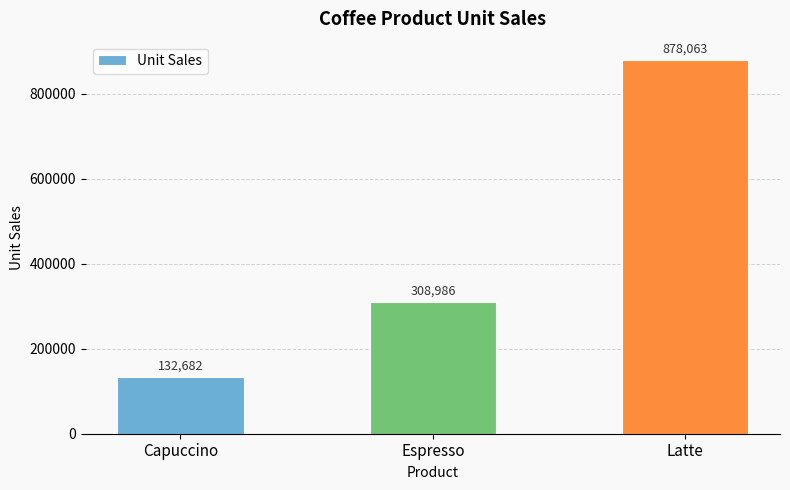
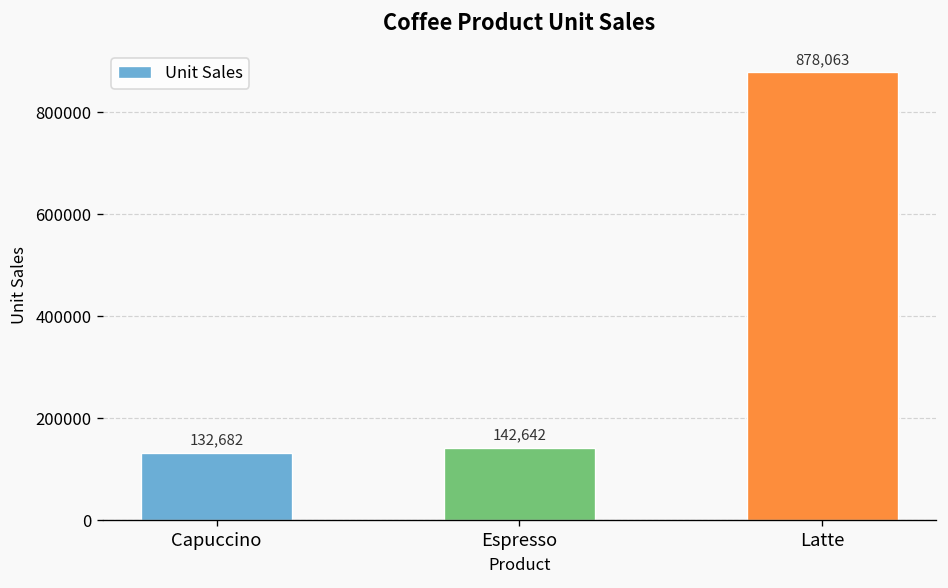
Espresso: 308,986 -> 142,642
